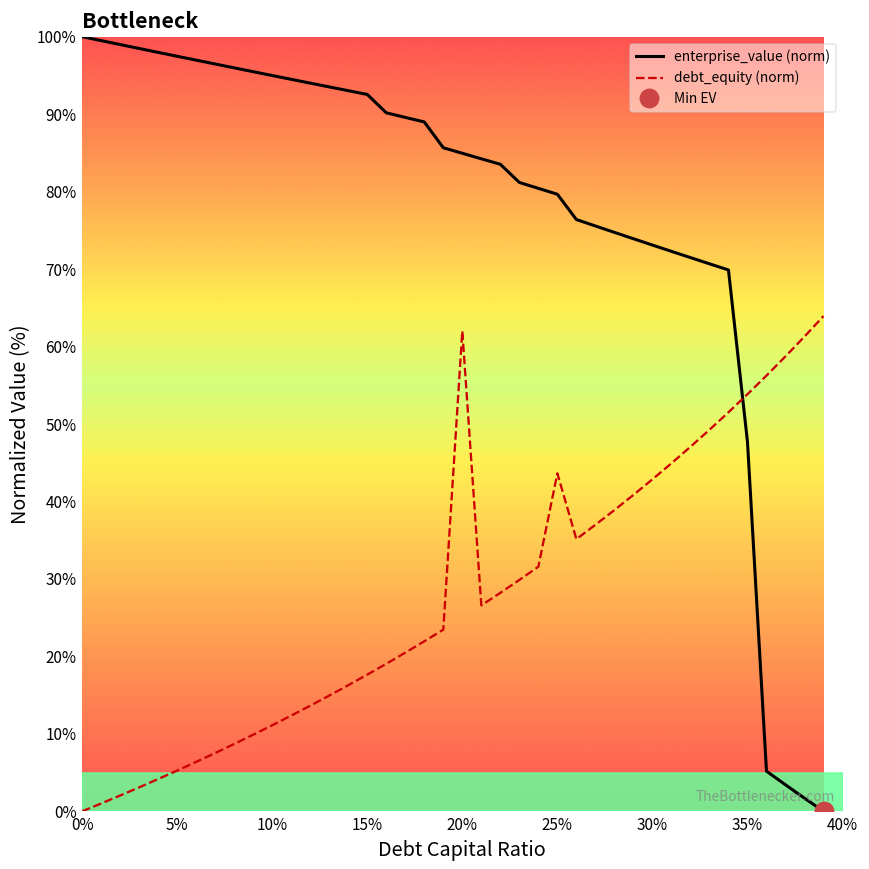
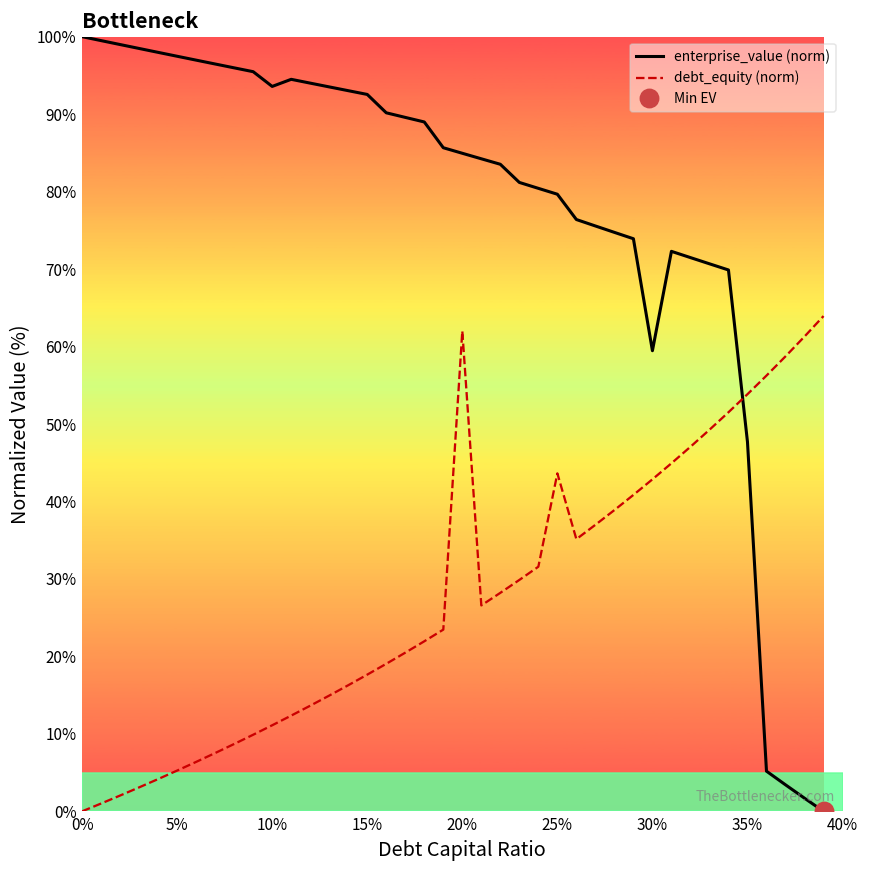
enterprise_value (norm), 10%: 95% -> 94%
enterprise_value (norm), 30%: 73% -> 59%
